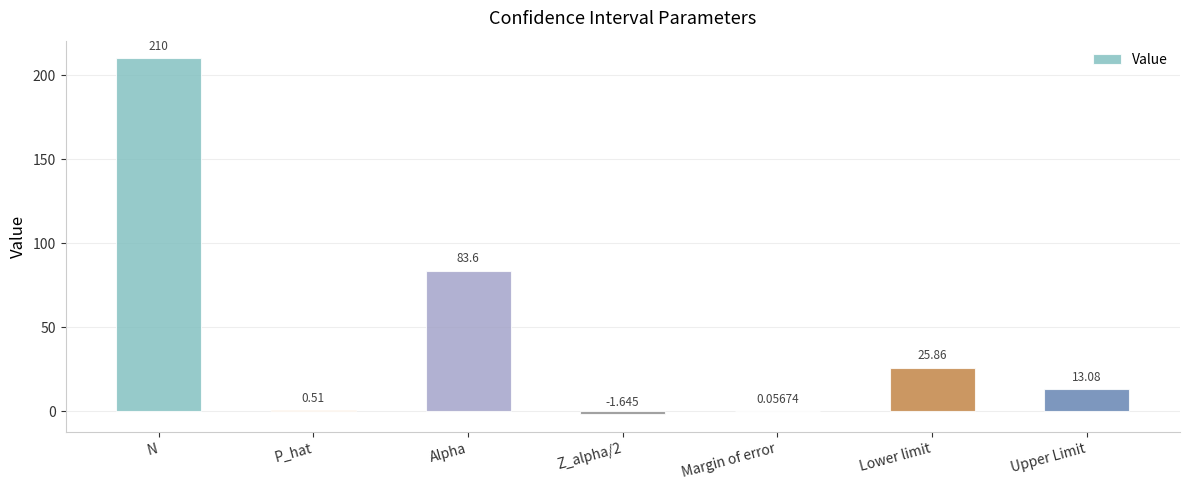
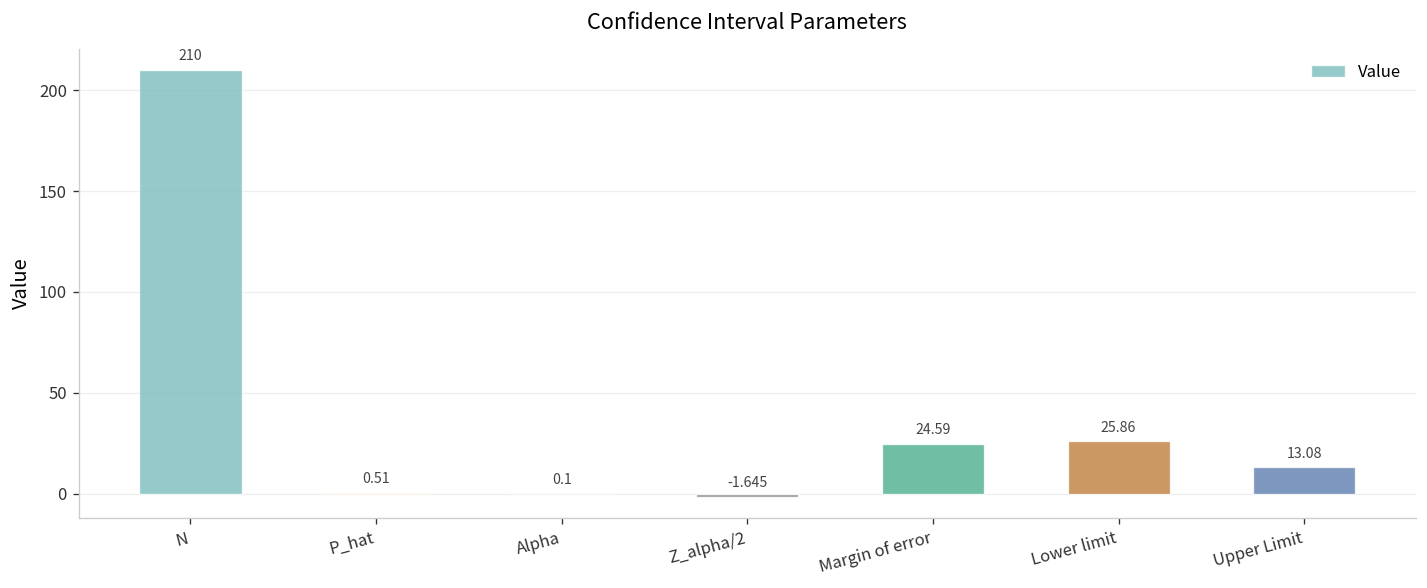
Alpha: 83.6 -> 0.1
Margin of error: 0.05674 -> 24.59
